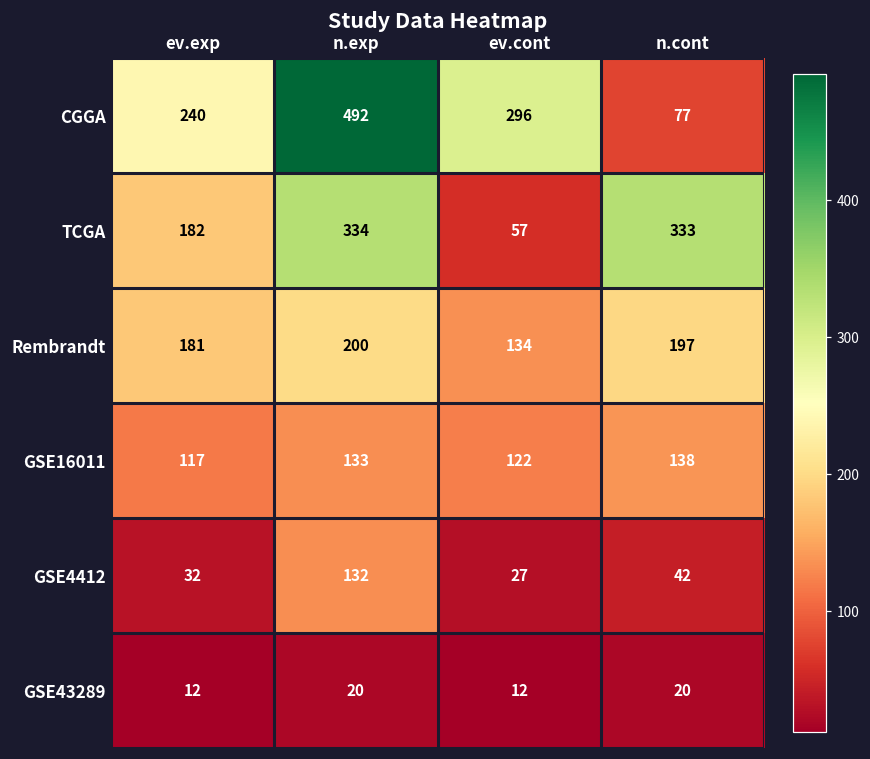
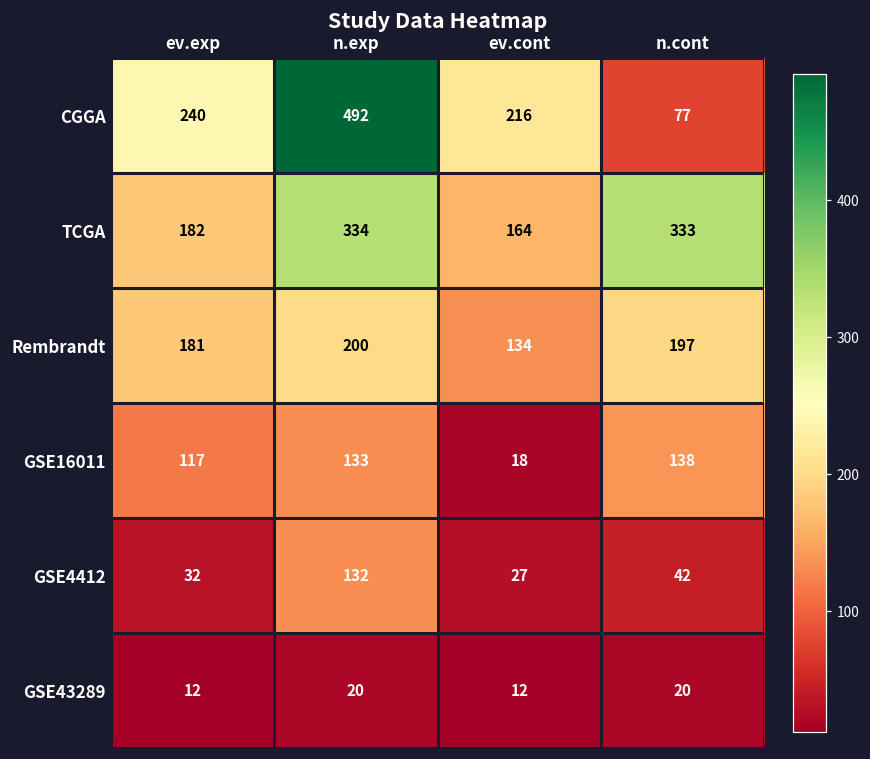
CGGA, ev.cont: 296 -> 216
TCGA, ev.cont: 57 -> 164
GSE16011, ev.cont: 122 -> 18
